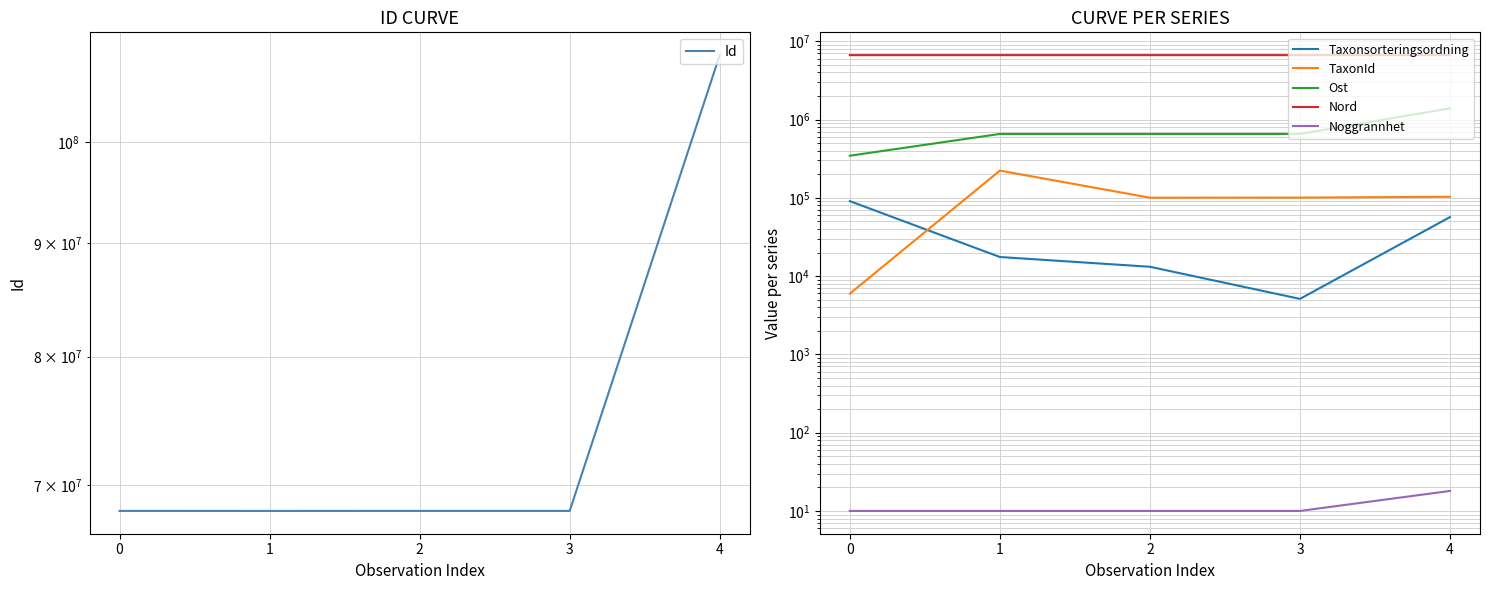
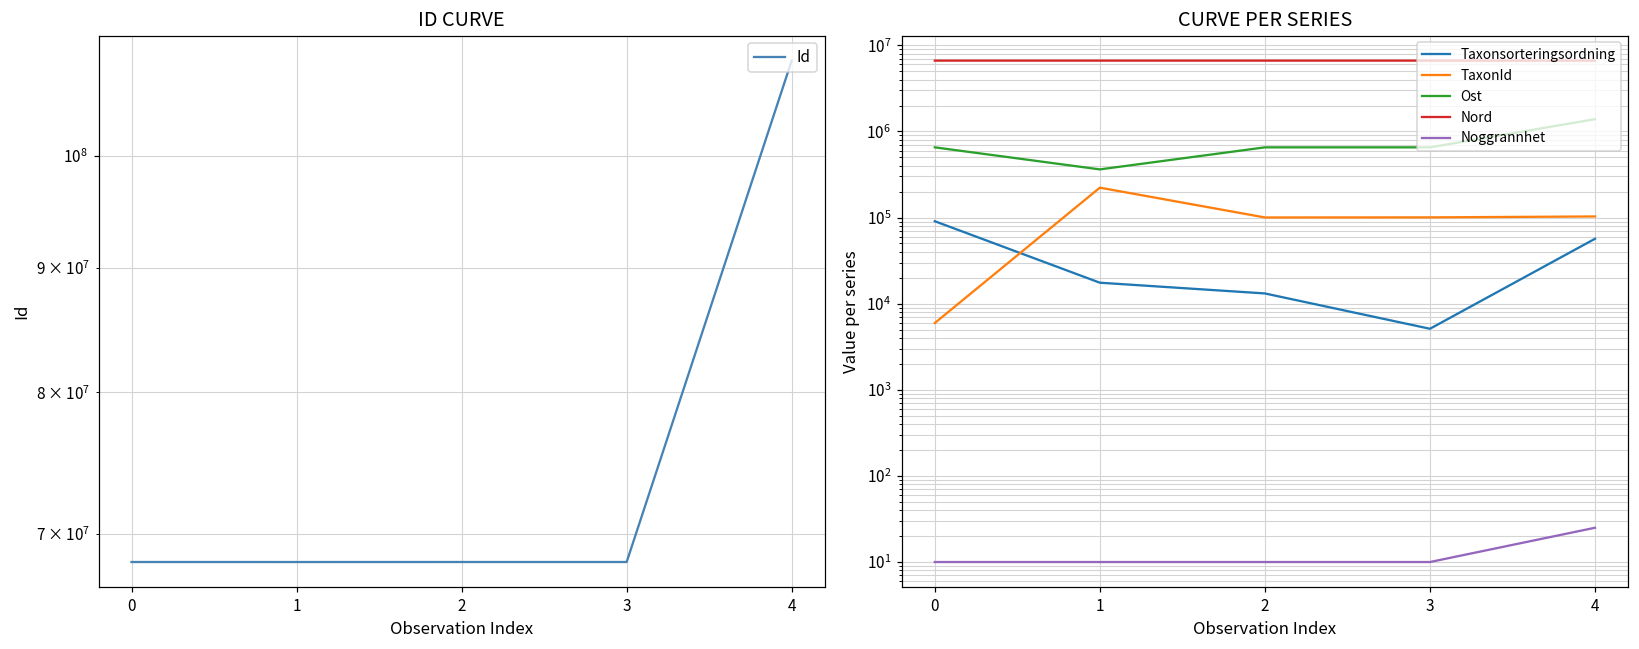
CURVE PER SERIES, Ost, 0: 300000 -> 700000
CURVE PER SERIES, Ost, 1: 700000 -> 400000
CURVE PER SERIES, Noggrannhet, 4: 18 -> 25
